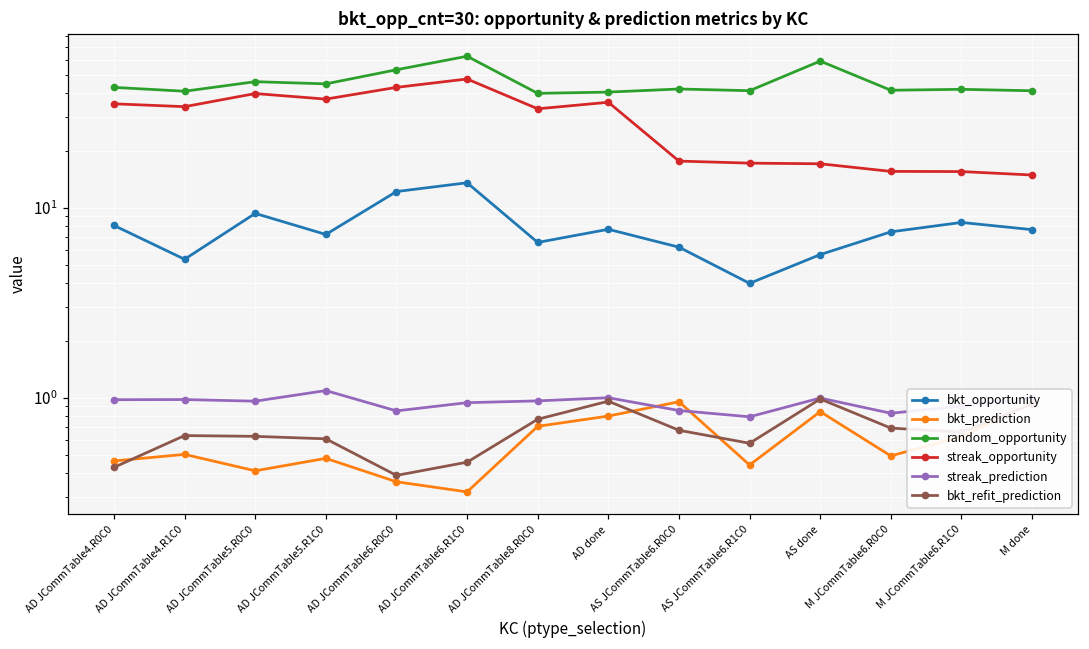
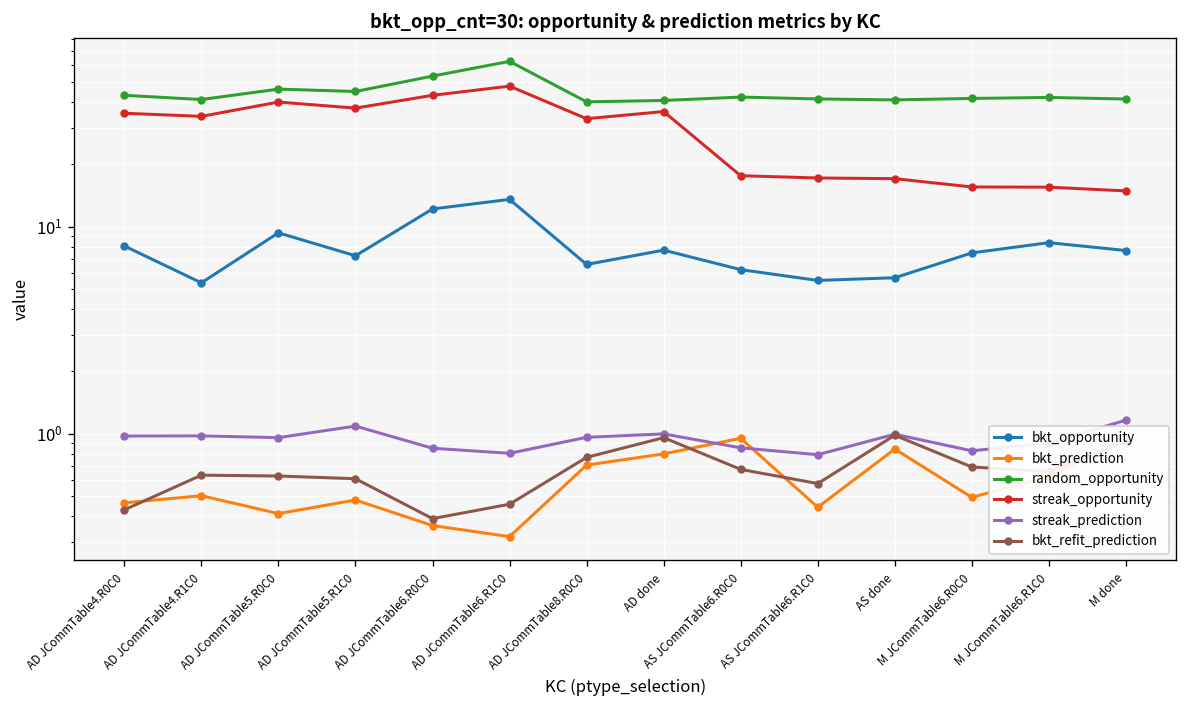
streak_prediction, AD JCommTable6.R1C0: 0.9 -> 0.8
bkt_opportunity, AS JCommTable6.R1C0: 4.0 -> 5.5
random_opportunity, AS done: 59 -> 41
streak_prediction, M done: 1.0 -> 1.2
